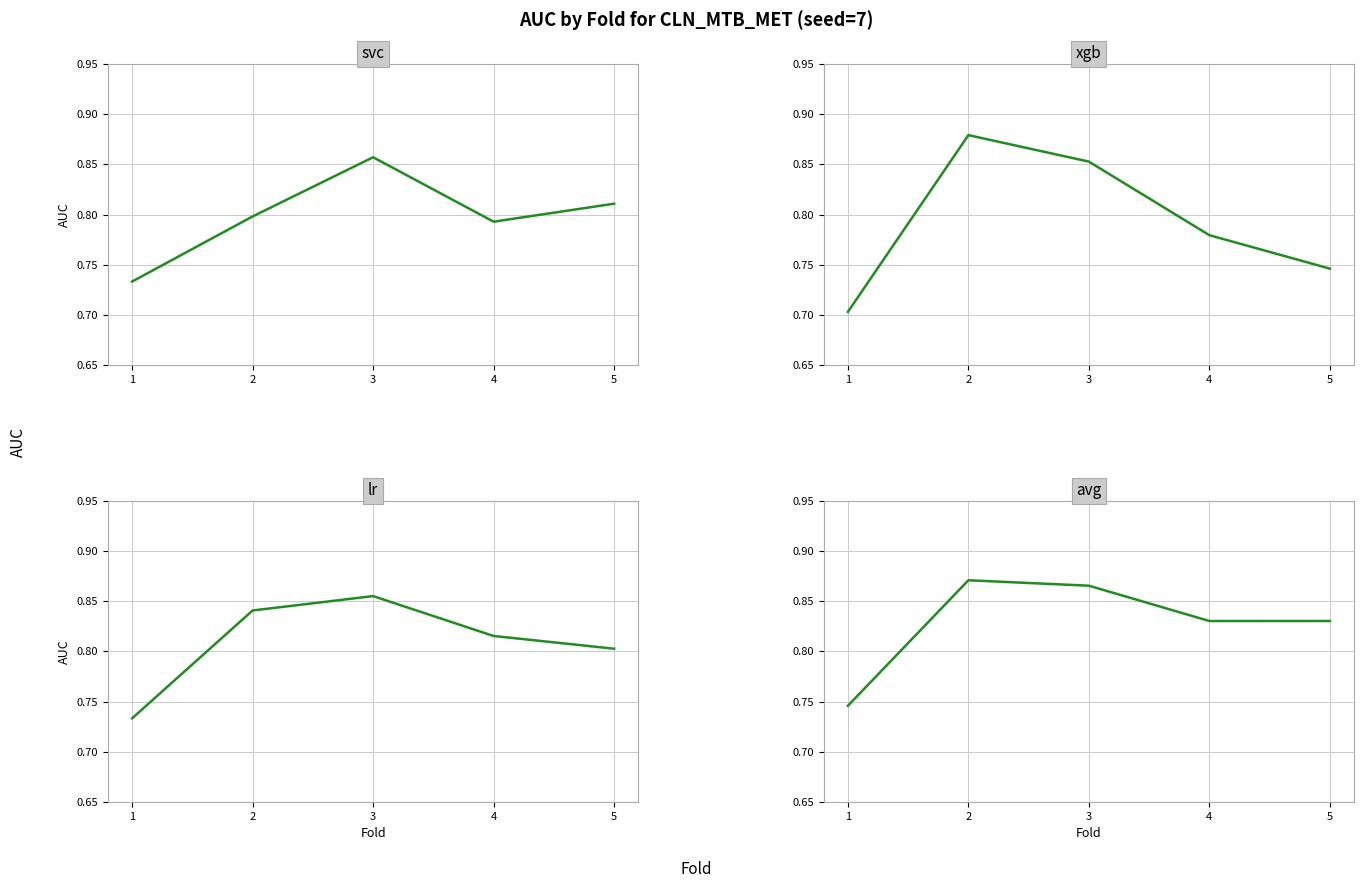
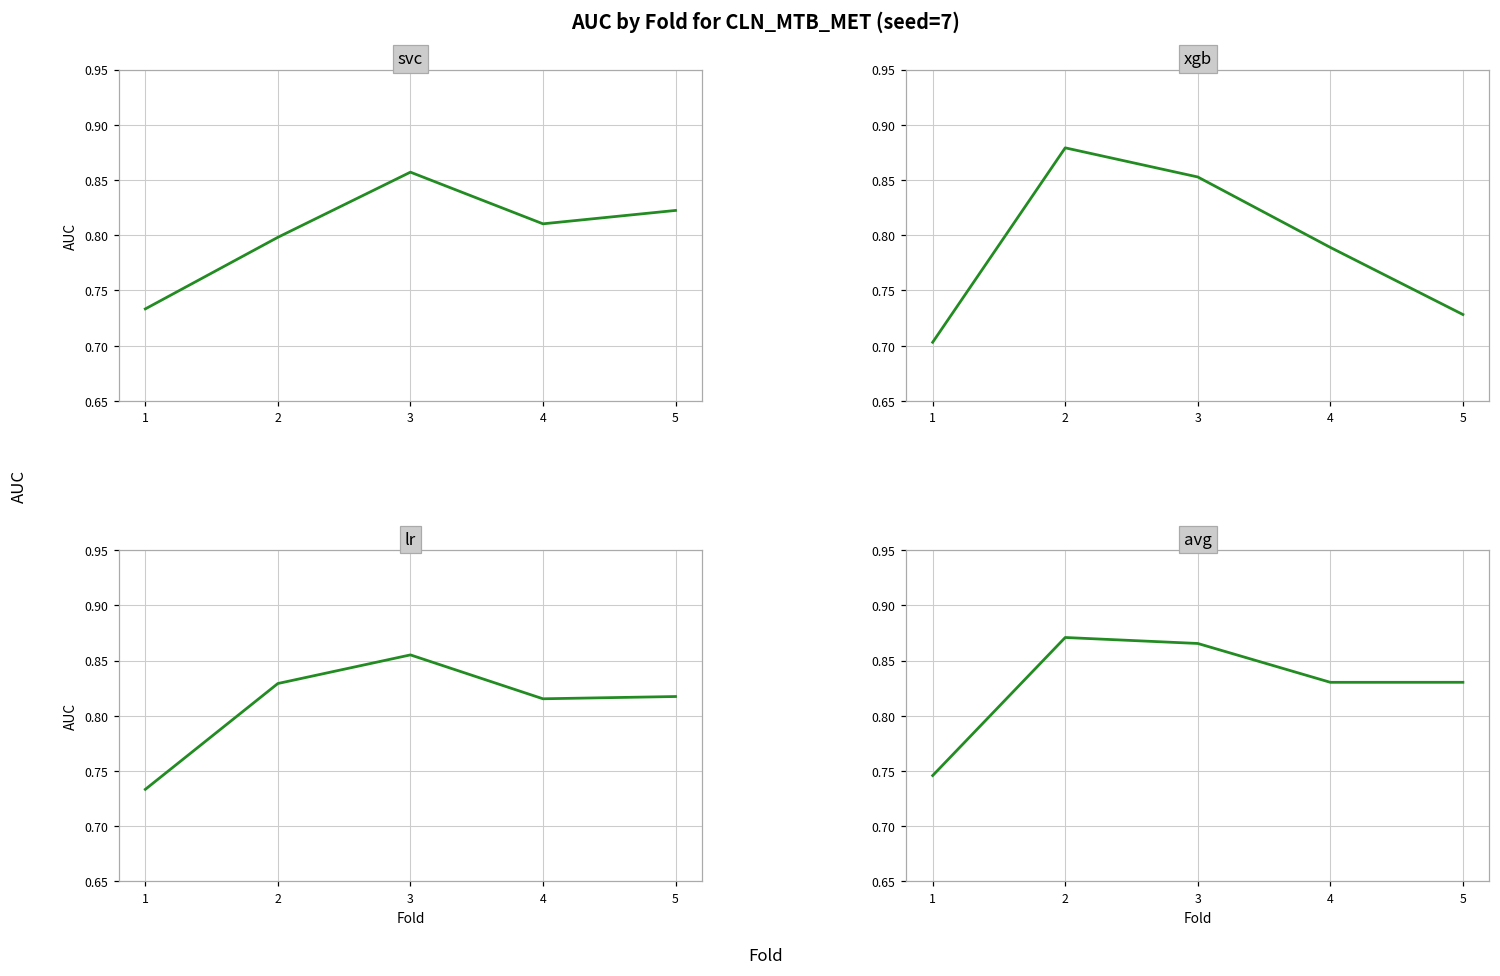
svc, 4: 0.793 -> 0.810
svc, 5: 0.811 -> 0.822
xgb, 4: 0.780 -> 0.789
xgb, 5: 0.746 -> 0.728
lr, 2: 0.841 -> 0.829
lr, 5: 0.803 -> 0.817
